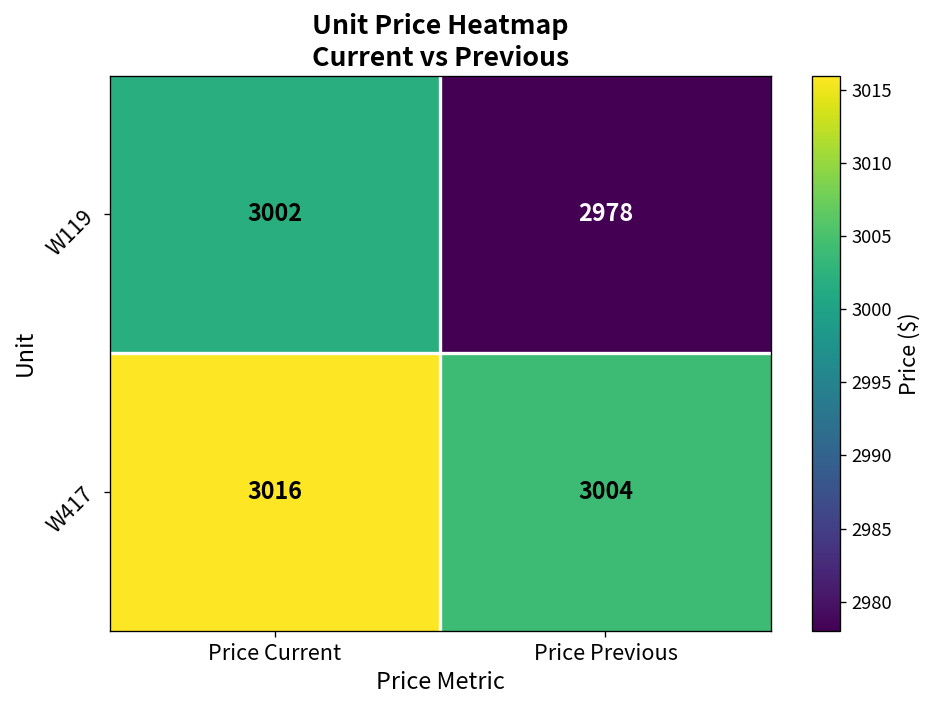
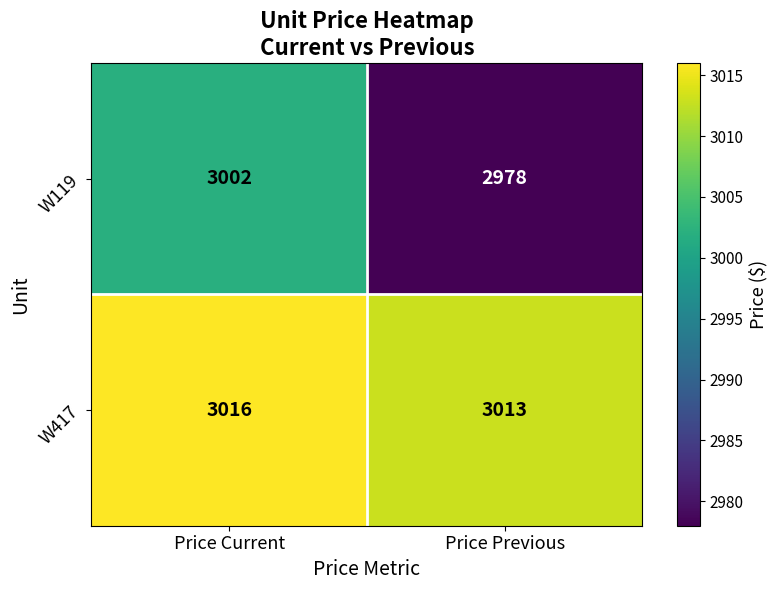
W417, Price Previous: 3004 -> 3013
